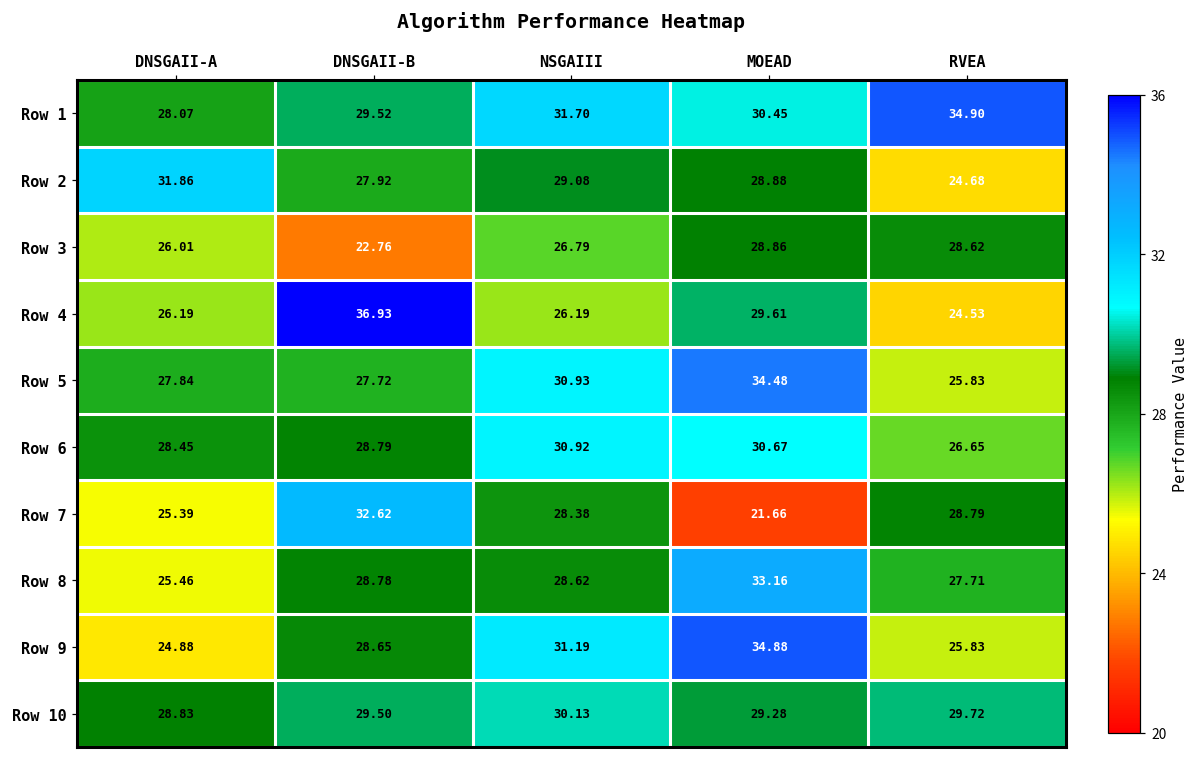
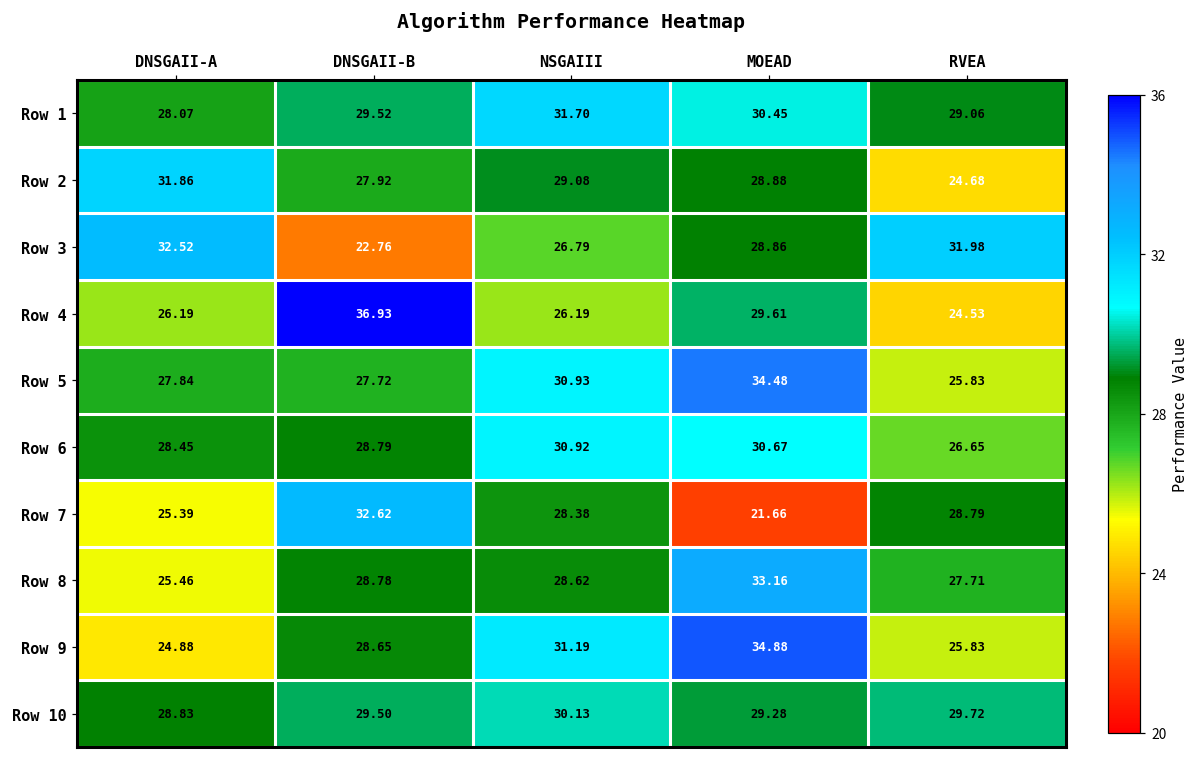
Row 1, RVEA: 34.90 -> 29.06
Row 3, DNSGAII-A: 26.01 -> 32.52
Row 3, RVEA: 28.62 -> 31.98
